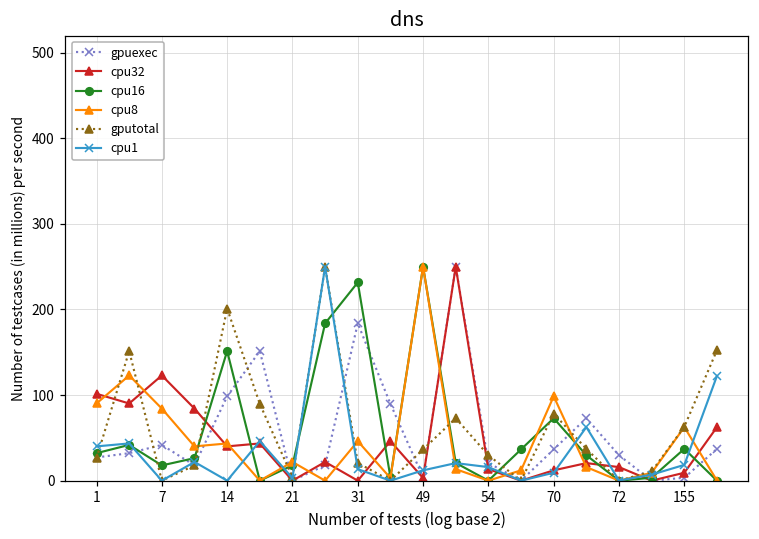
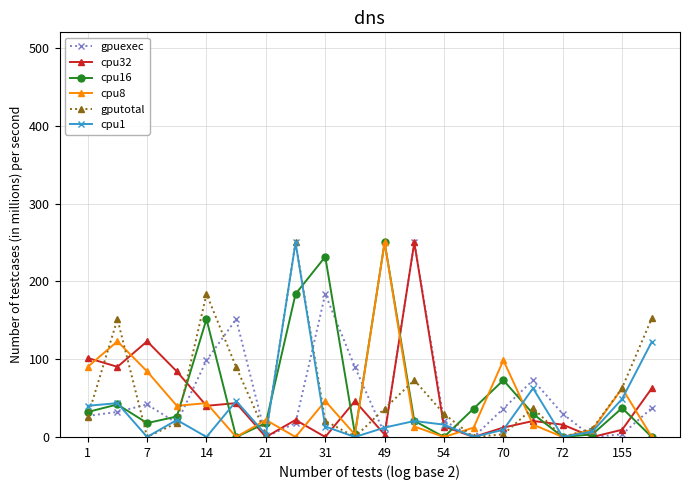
gputotal, 14: 200 -> 180
gputotal, 70: 80 -> 0
cpu1, 155: 20 -> 50
